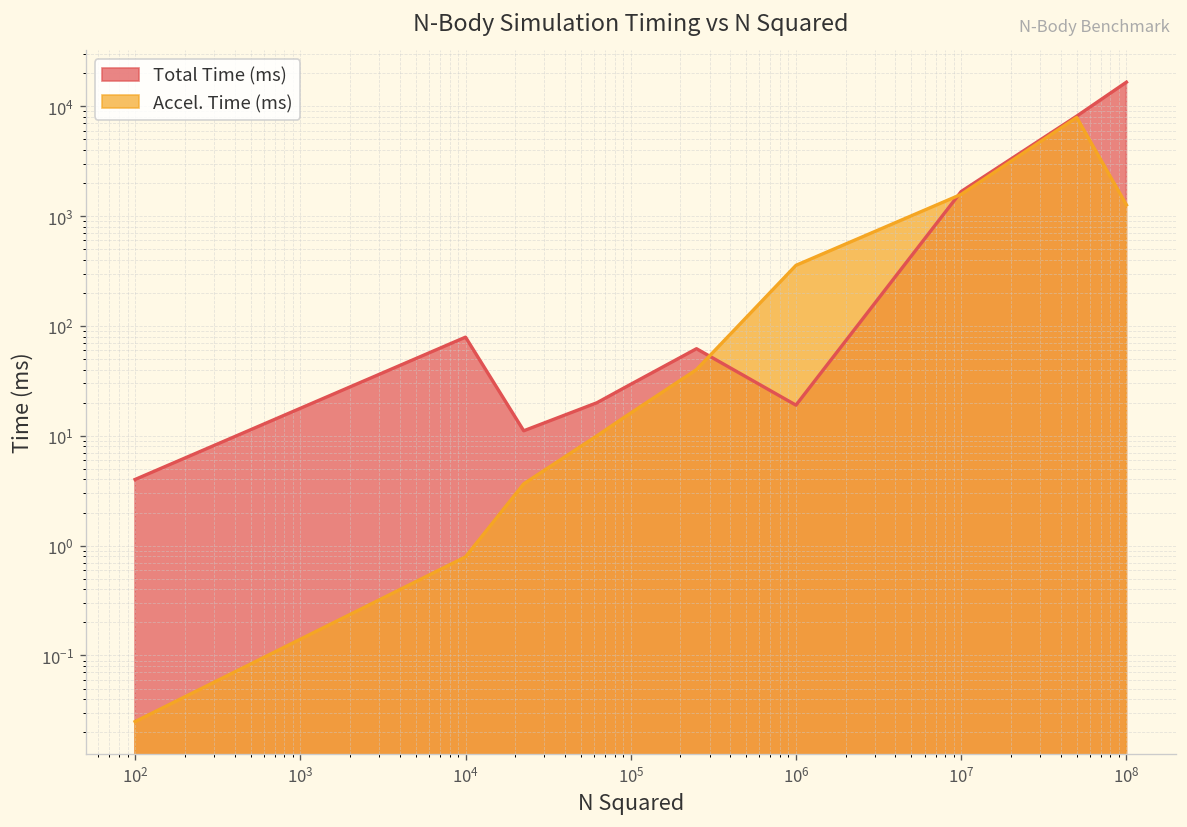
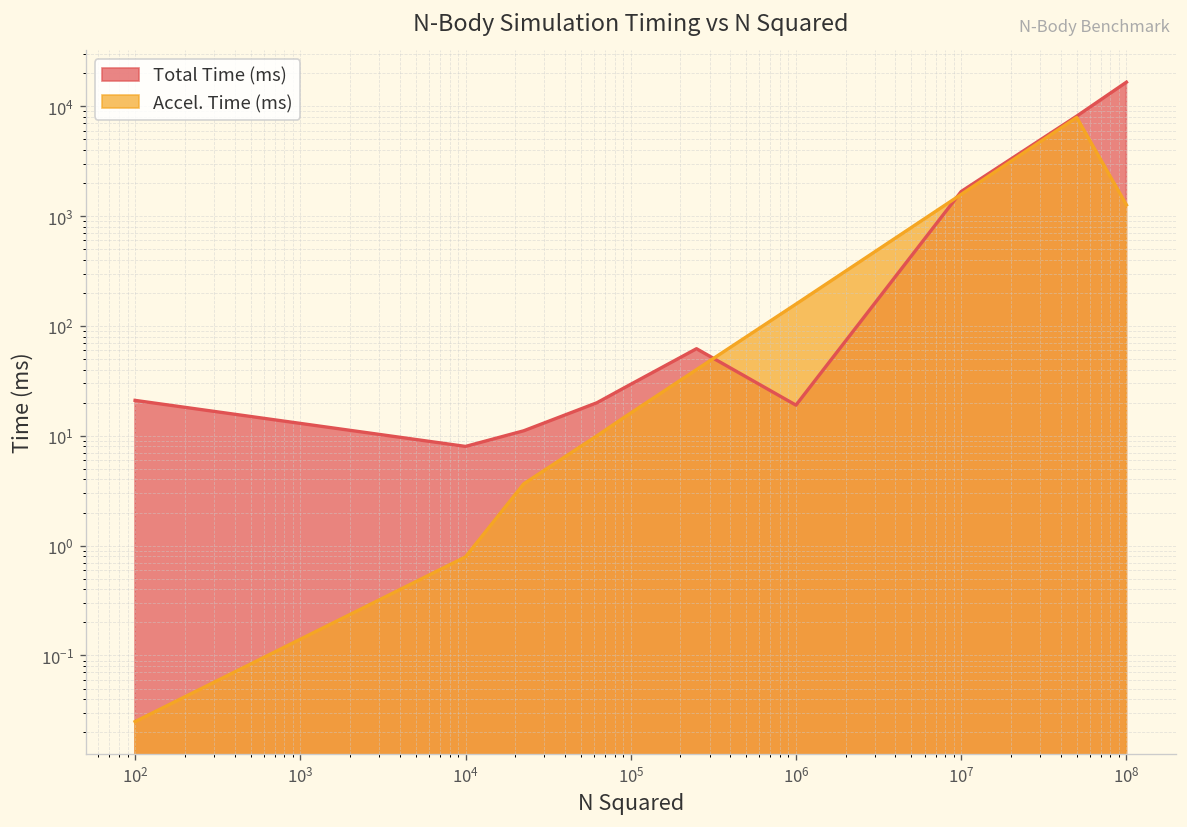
Total Time (ms), 10^2: 4 -> 21
Total Time (ms), 10^4: 80 -> 8
Accel. Time (ms), 10^6: 360 -> 160
